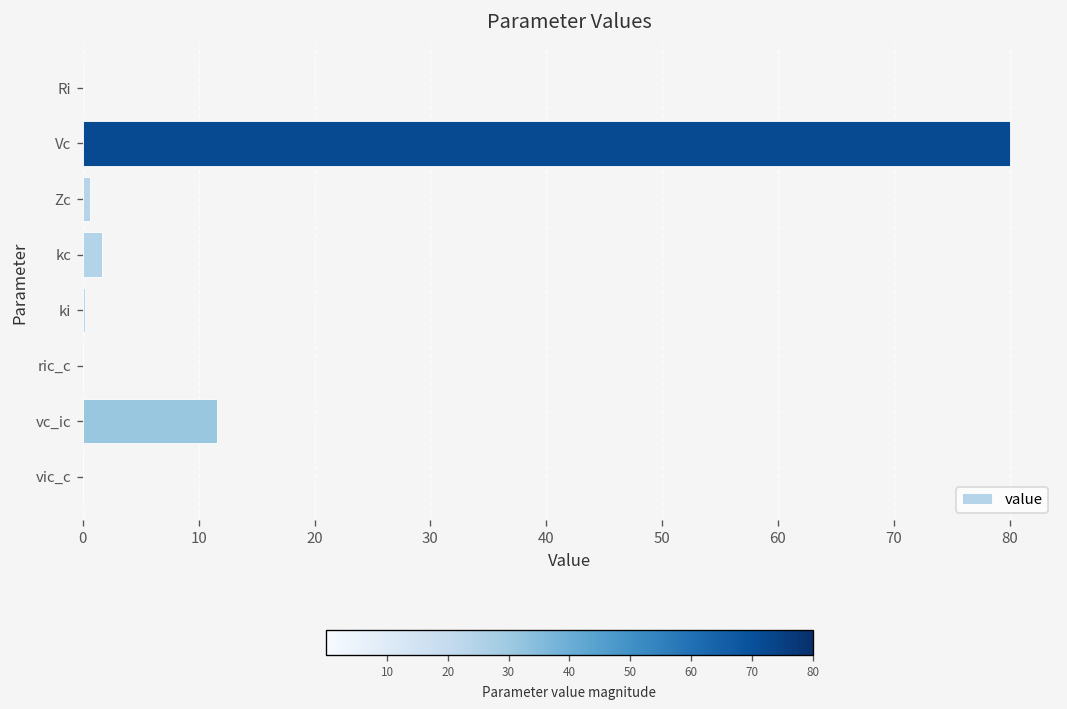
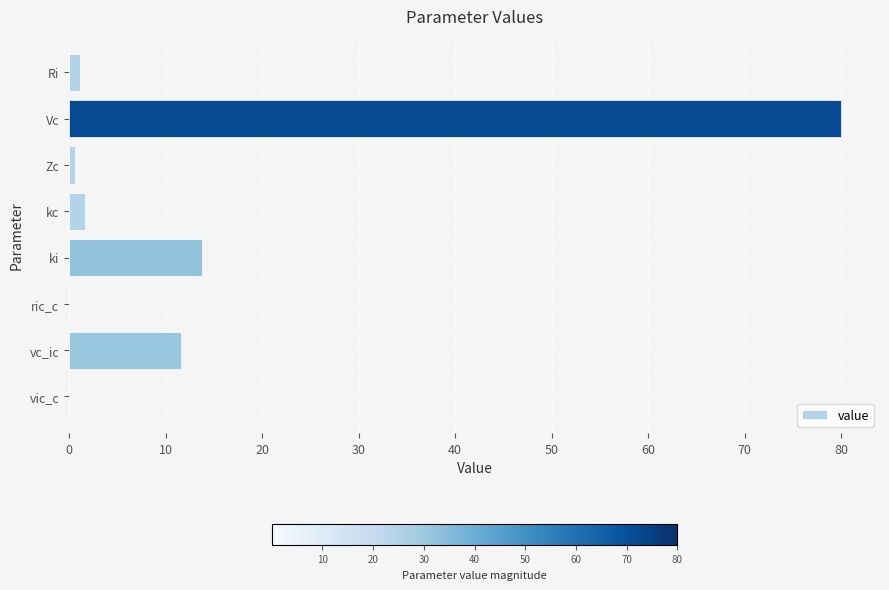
Ri: 0 -> 1
ki: 0 -> 14
